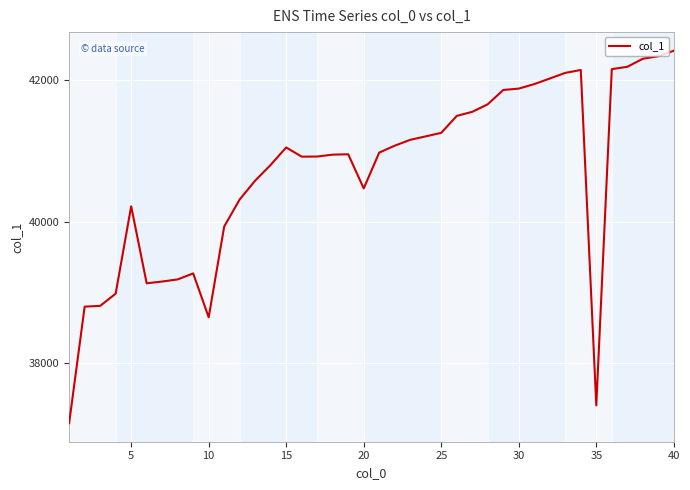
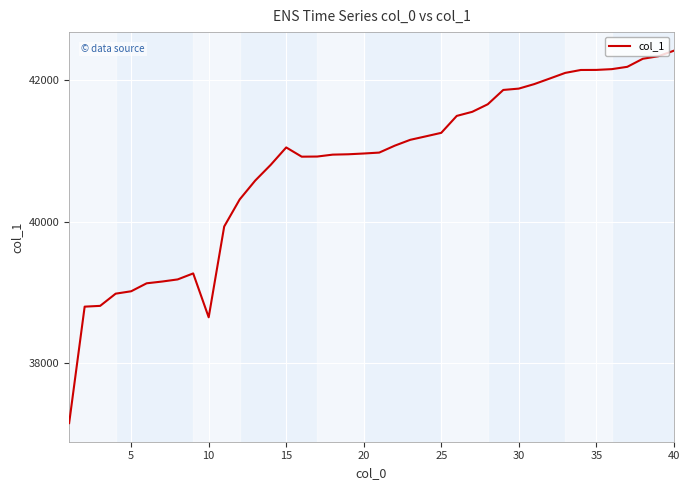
5: 40200 -> 39000
20: 40500 -> 41000
35: 37400 -> 42100
